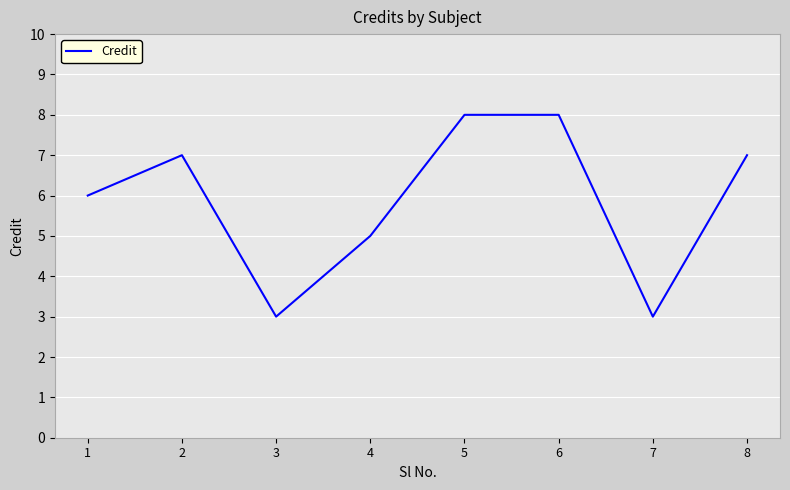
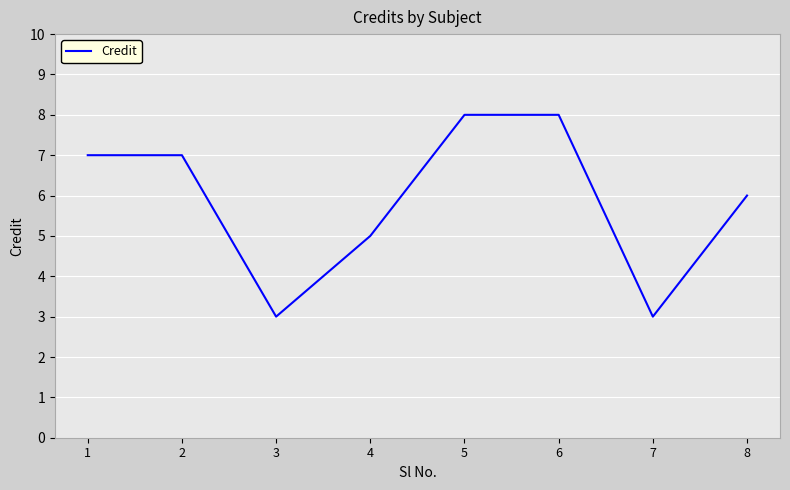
1: 6 -> 7
8: 7 -> 6
